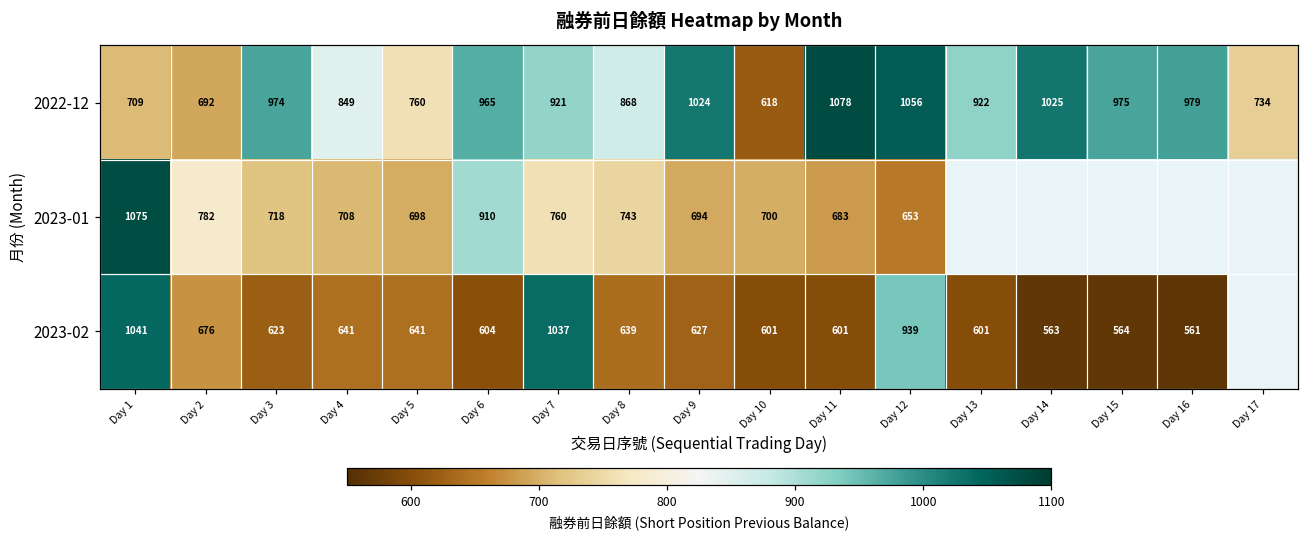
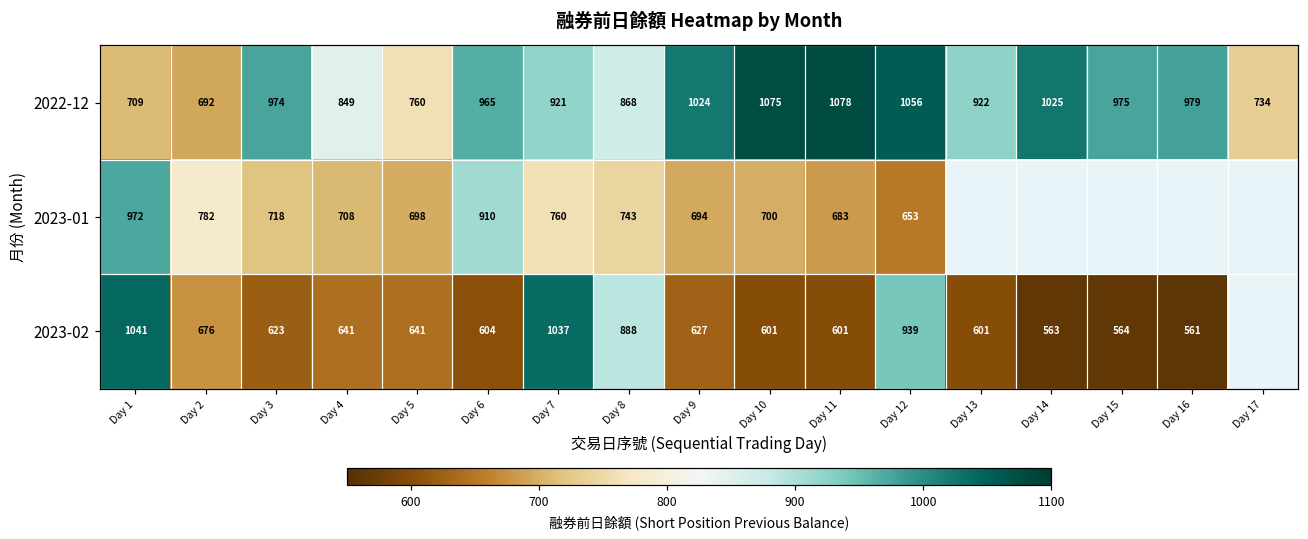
2022-12, Day 10: 618 -> 1075
2023-01, Day 1: 1075 -> 972
2023-02, Day 8: 639 -> 888
